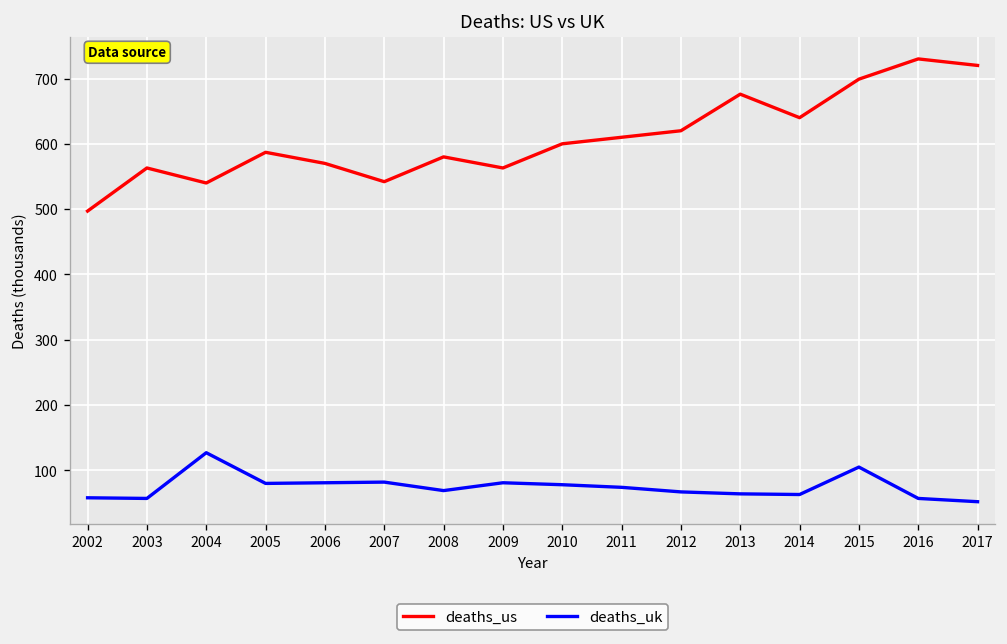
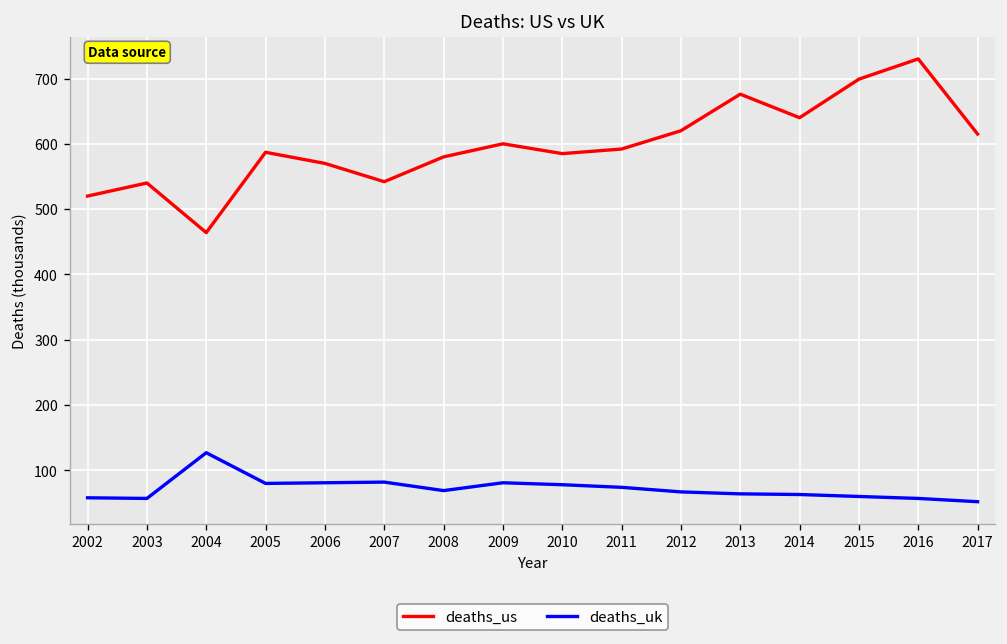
deaths_us, 2002: 500 -> 520
deaths_us, 2003: 560 -> 540
deaths_us, 2004: 540 -> 460
deaths_us, 2009: 560 -> 600
deaths_us, 2010: 600 -> 590
deaths_us, 2011: 610 -> 590
deaths_uk, 2015: 110 -> 60
deaths_us, 2017: 720 -> 620
